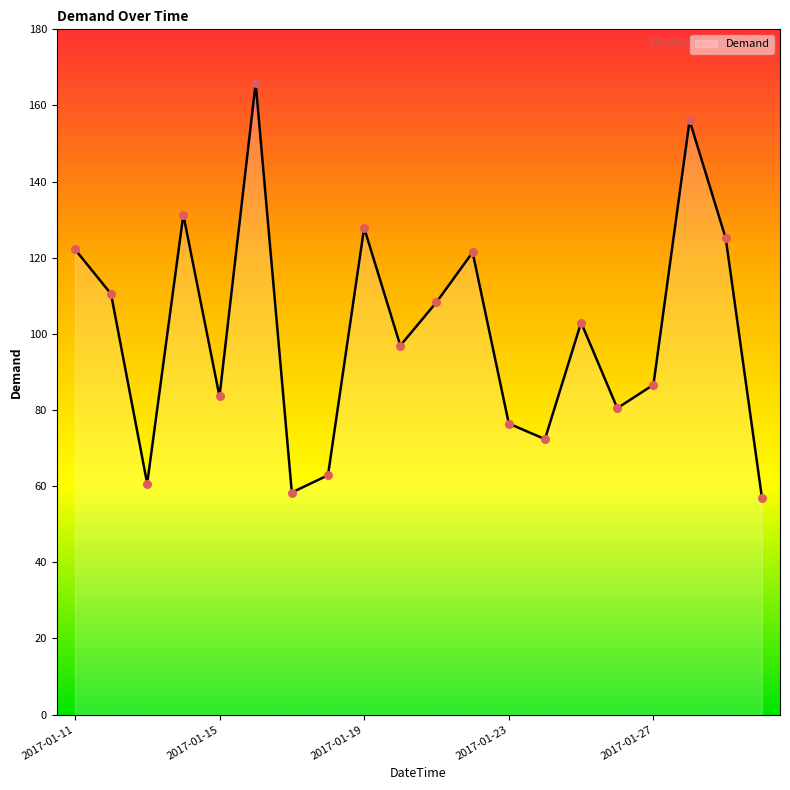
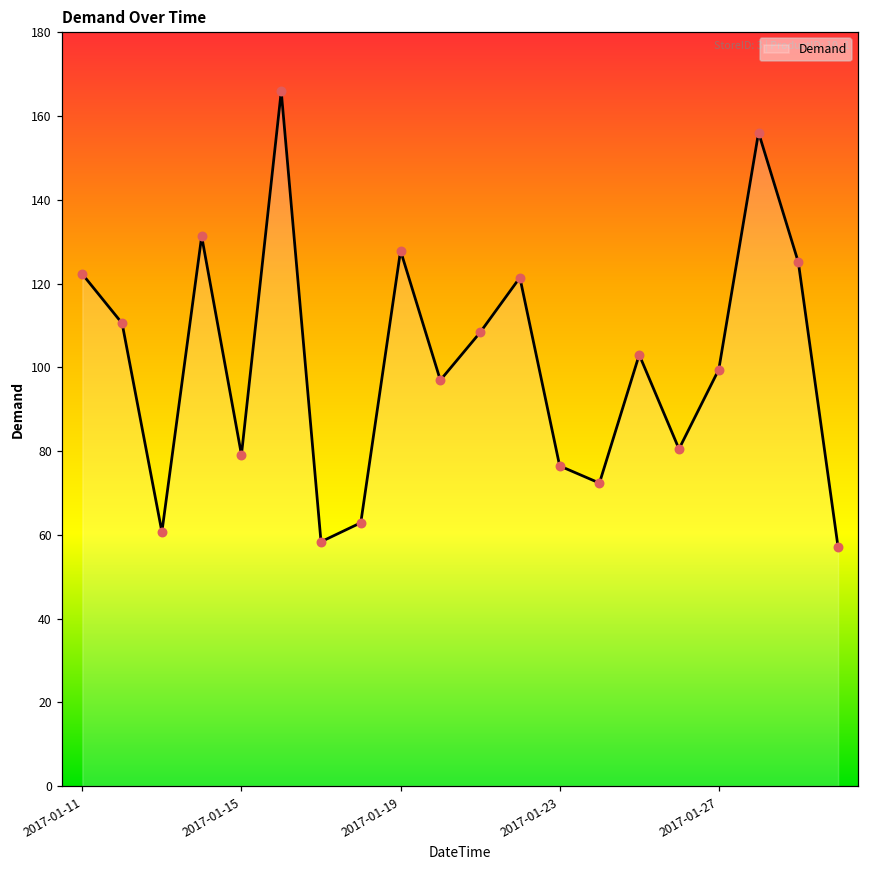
2017-01-15: 84 -> 79
2017-01-27: 87 -> 99
